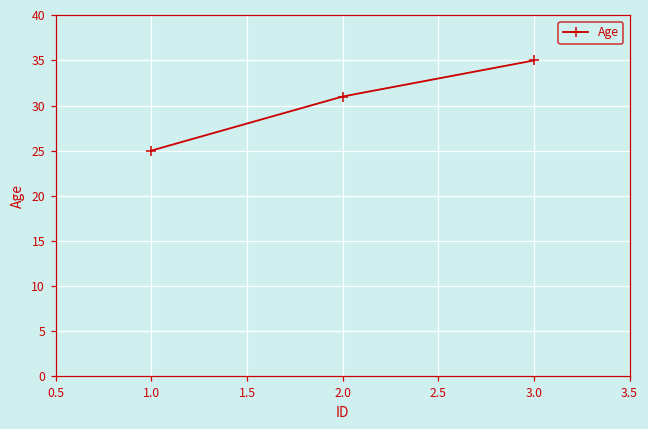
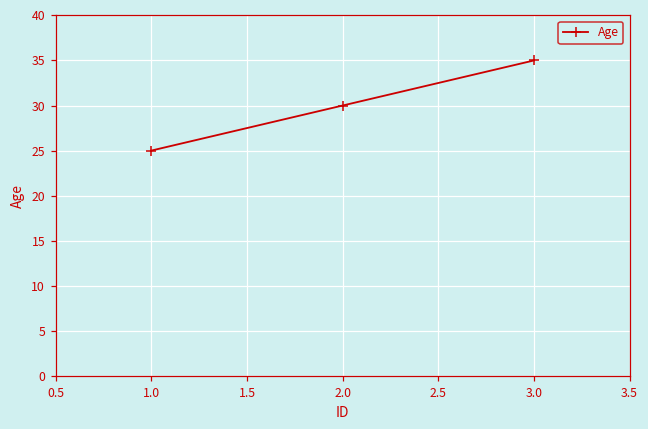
2.0: 31 -> 30
